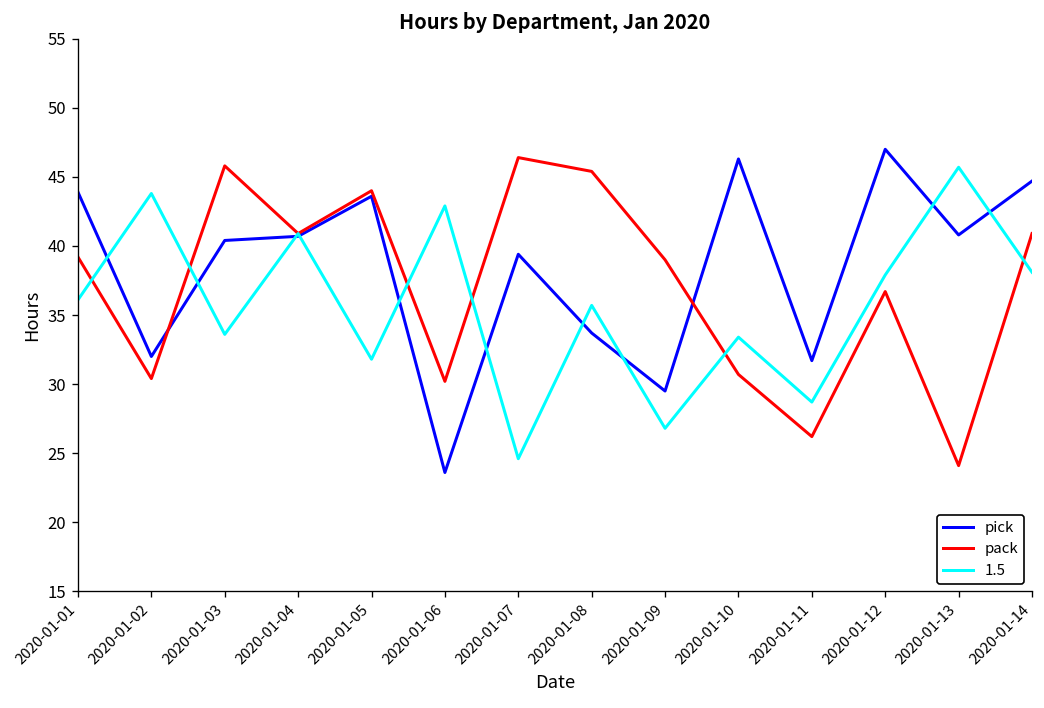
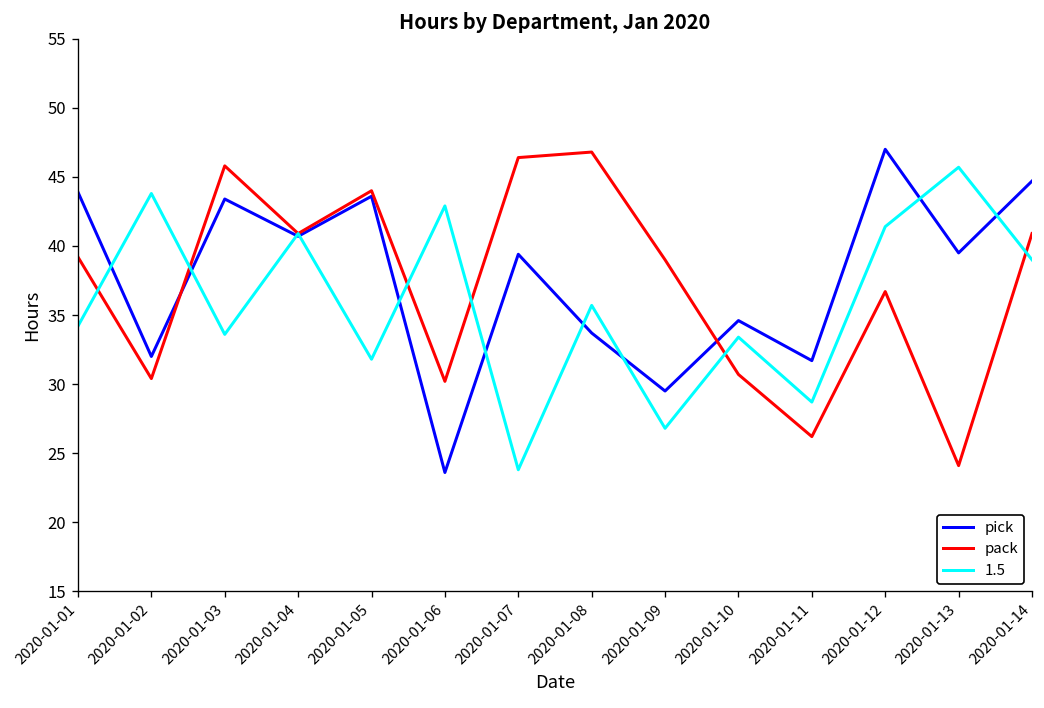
1.5, 2020-01-01: 36.1 -> 34.2
pick, 2020-01-03: 40.4 -> 43.4
1.5, 2020-01-07: 24.6 -> 23.8
pack, 2020-01-08: 45.4 -> 46.8
pick, 2020-01-10: 46.3 -> 34.6
1.5, 2020-01-12: 37.9 -> 41.4
pick, 2020-01-13: 40.8 -> 39.5
1.5, 2020-01-14: 38.1 -> 39.0
